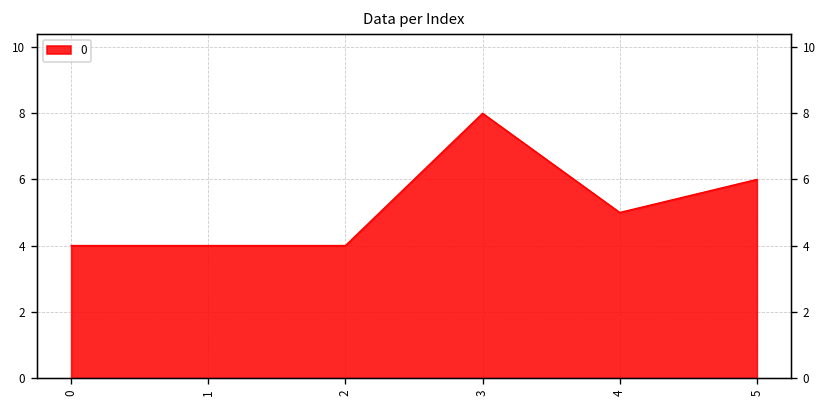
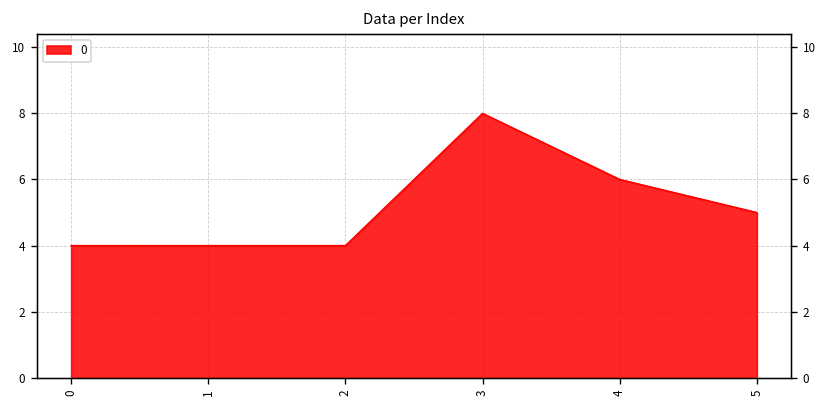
4: 5 -> 6
5: 6 -> 5
